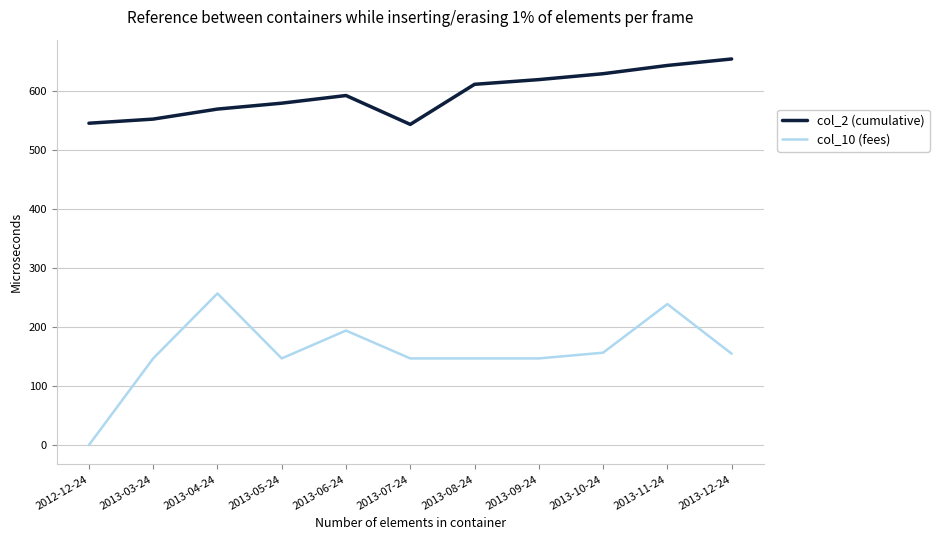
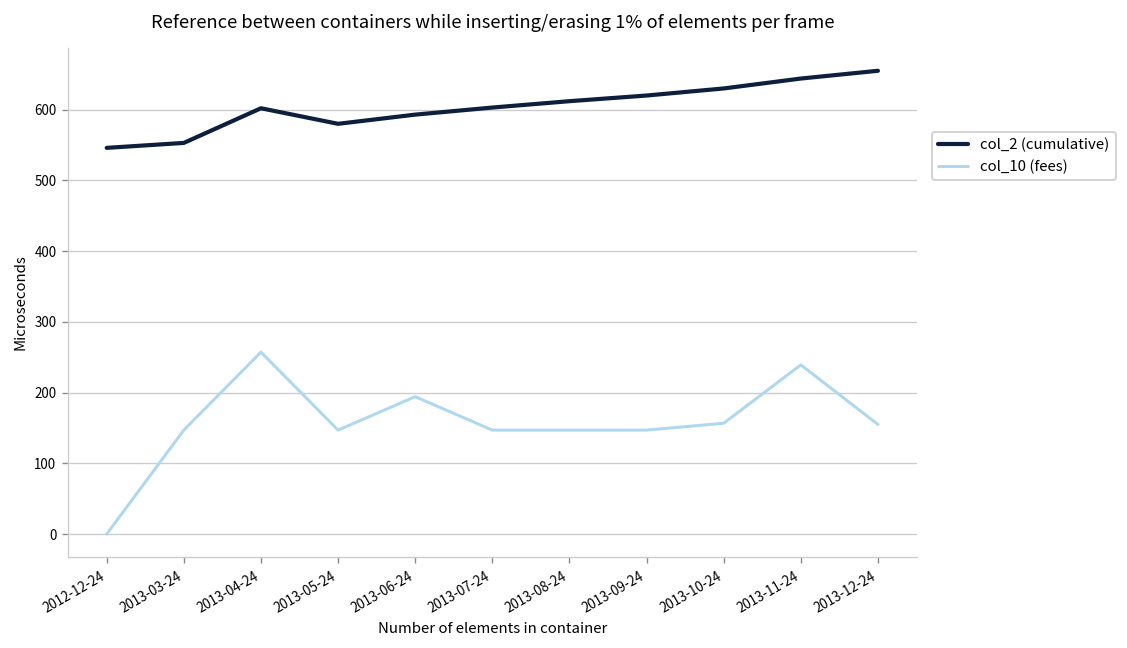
col_2 (cumulative), 2013-04-24: 570 -> 600
col_2 (cumulative), 2013-07-24: 540 -> 600
